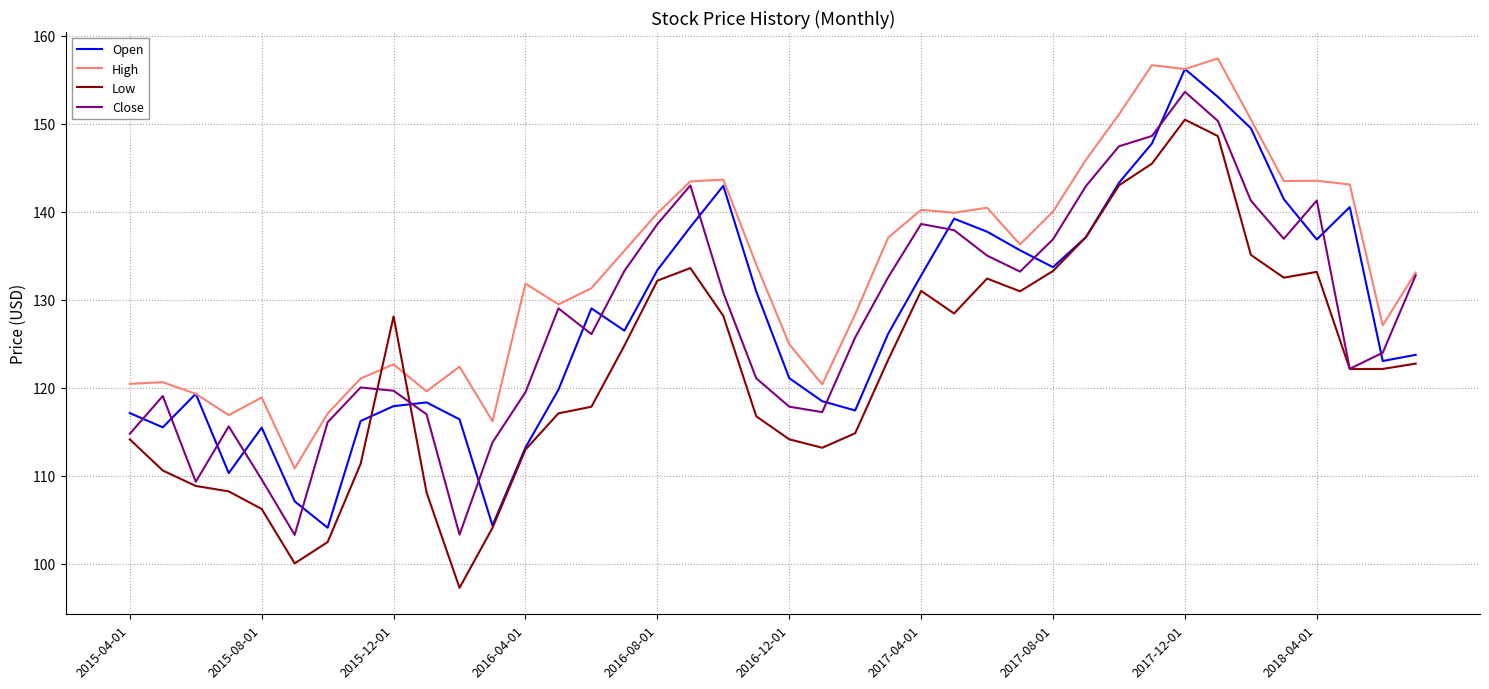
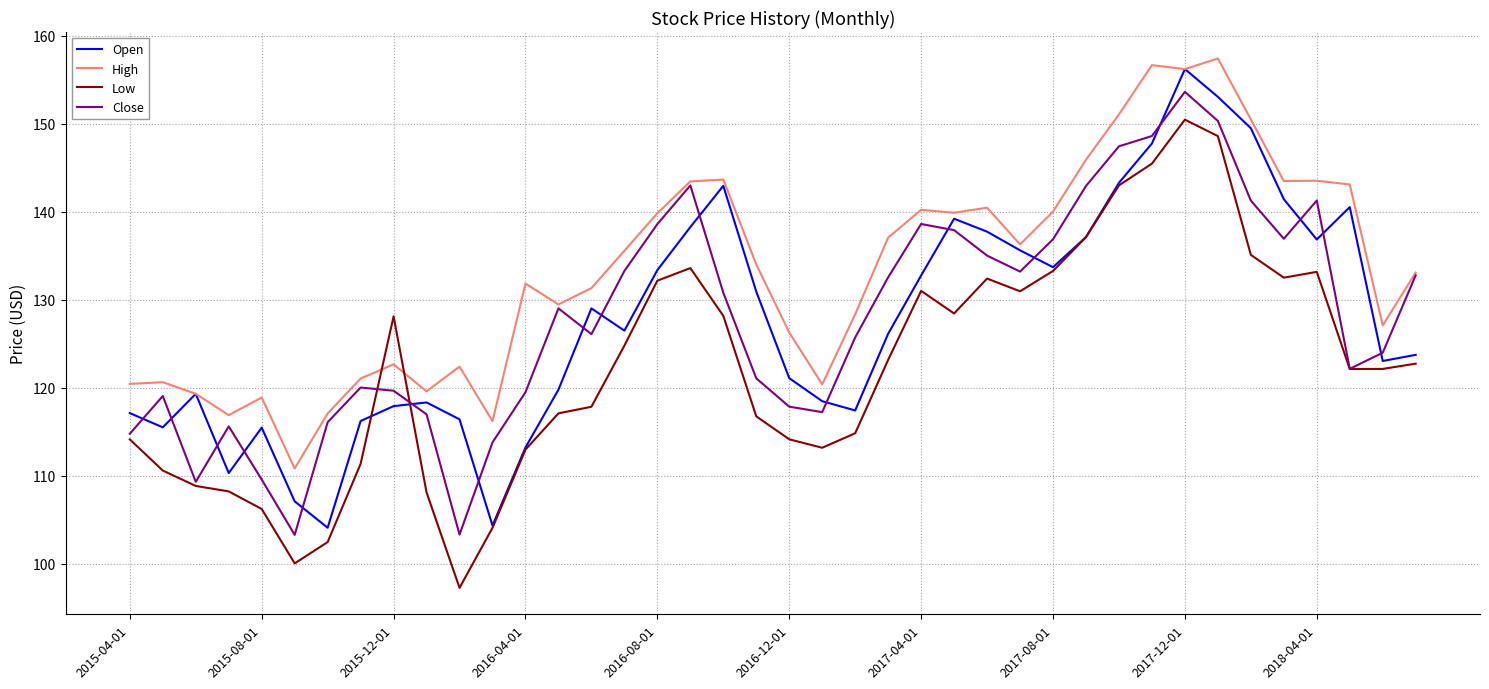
High, 2016-12-01: 125 -> 126
